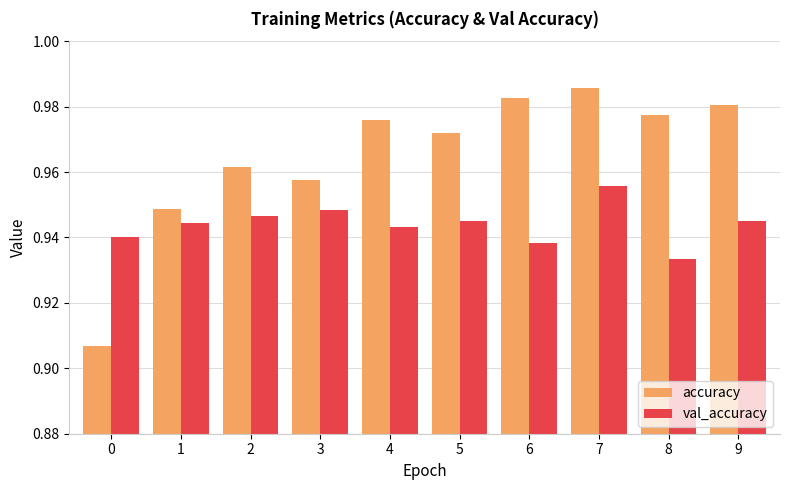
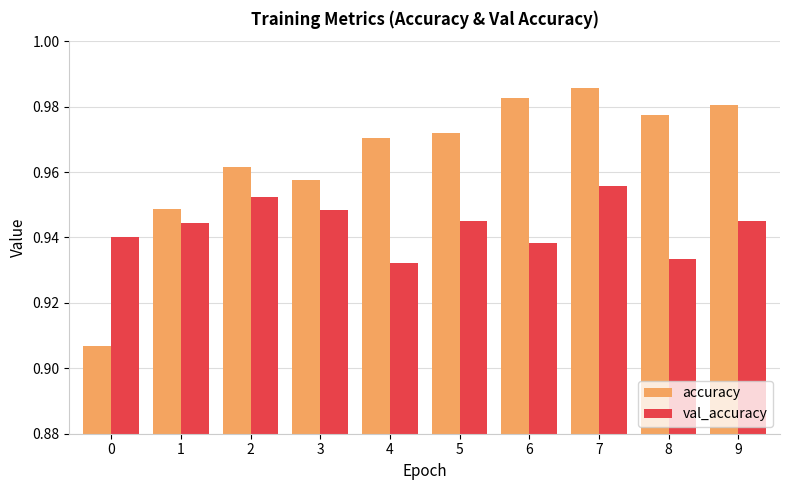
val_accuracy, 2: 0.947 -> 0.952
accuracy, 4: 0.976 -> 0.970
val_accuracy, 4: 0.943 -> 0.932
